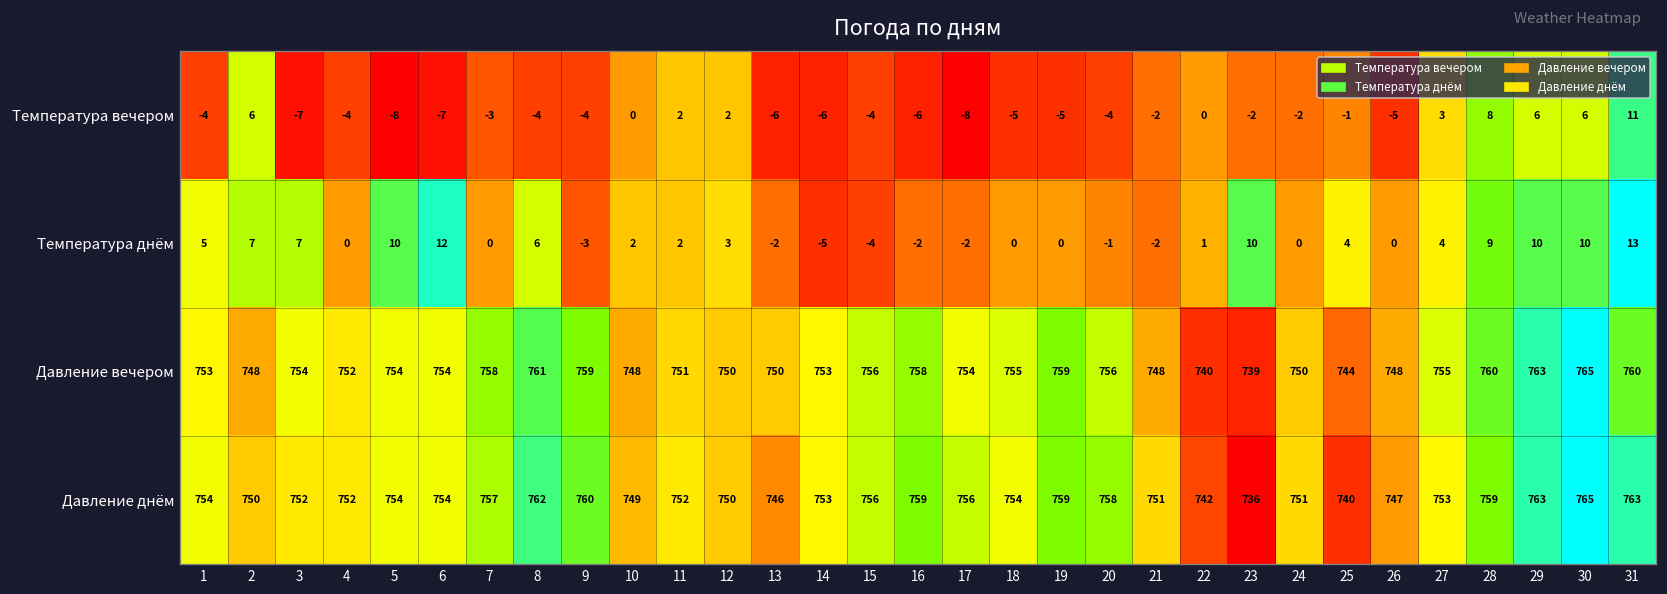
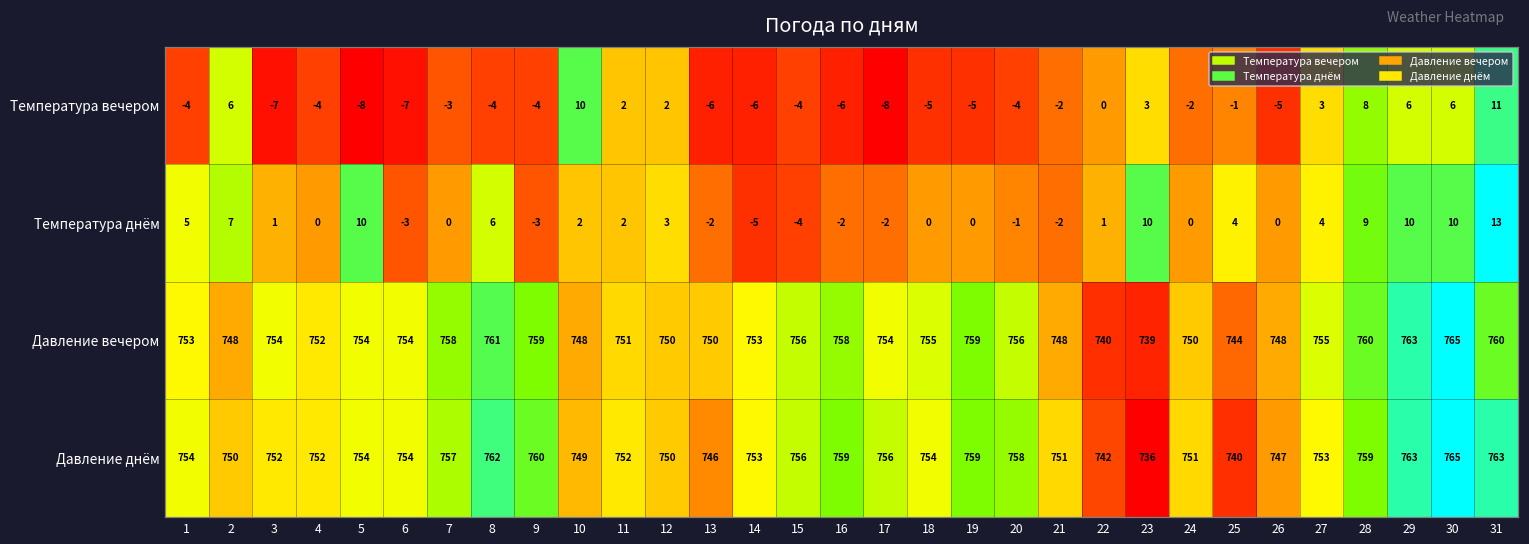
Температура вечером, 10: 0 -> 10
Температура вечером, 23: -2 -> 3
Температура днём, 3: 7 -> 1
Температура днём, 6: 12 -> -3
